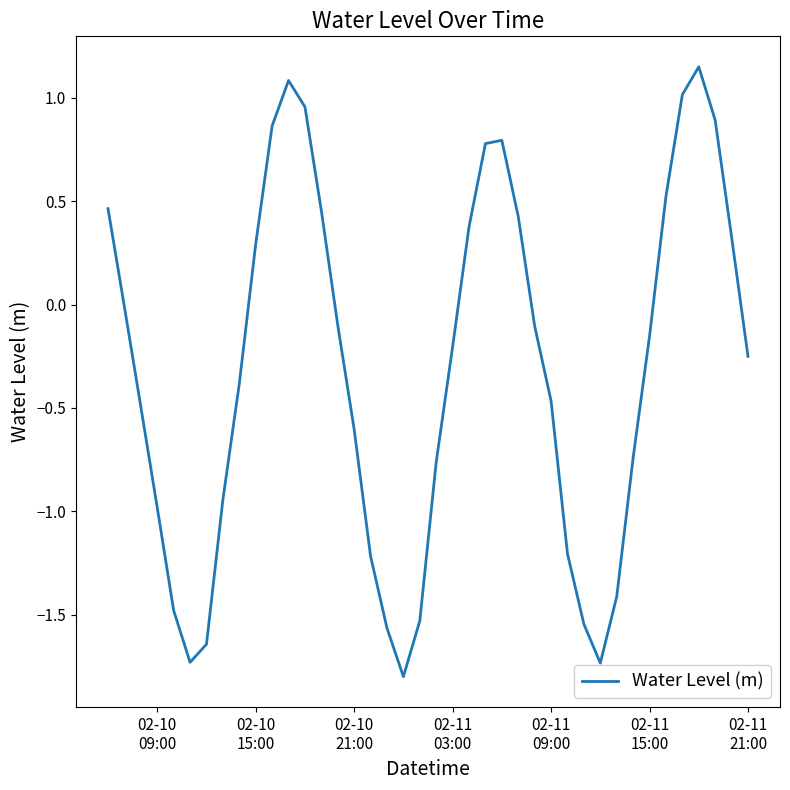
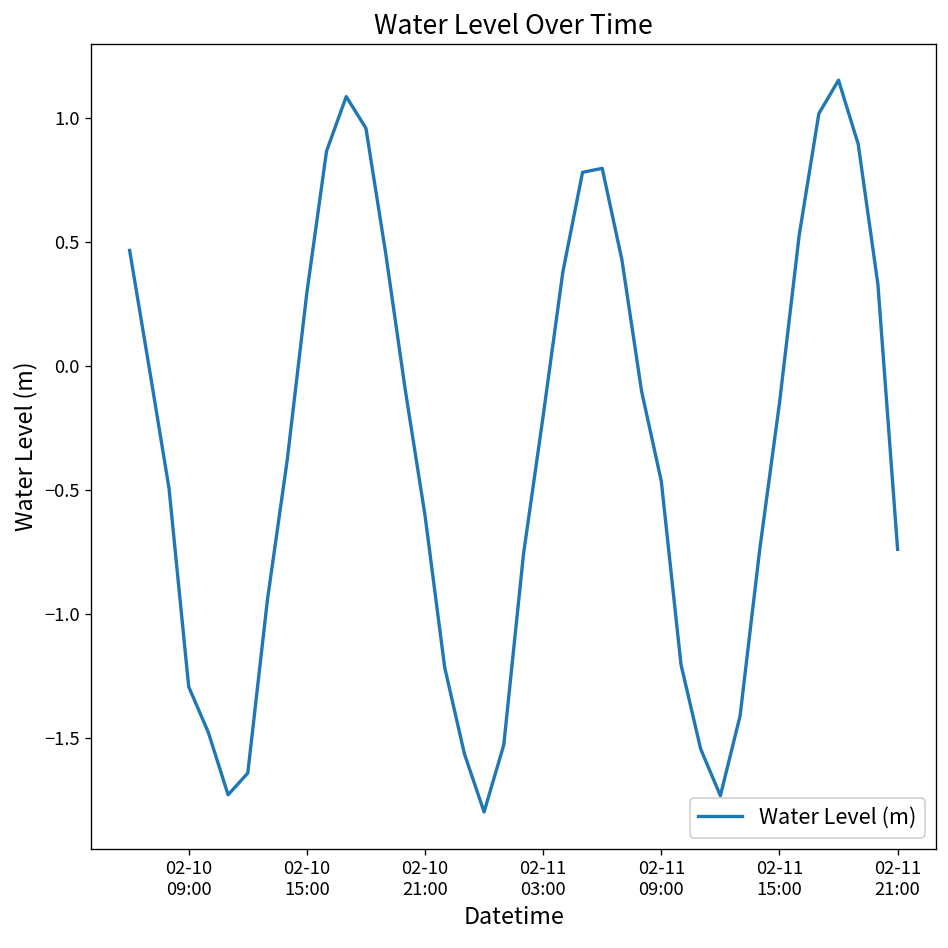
02-10 09:00: -0.98 -> -1.30
02-11 21:00: -0.25 -> -0.74
